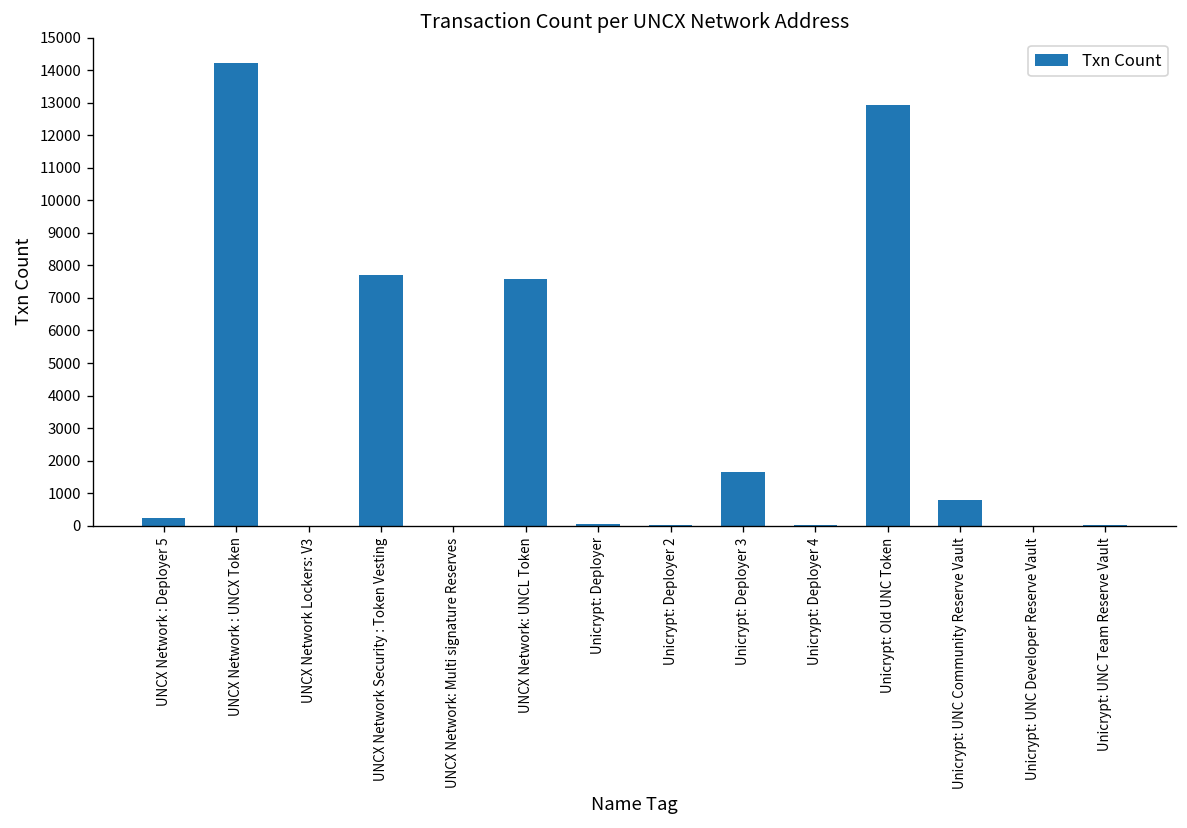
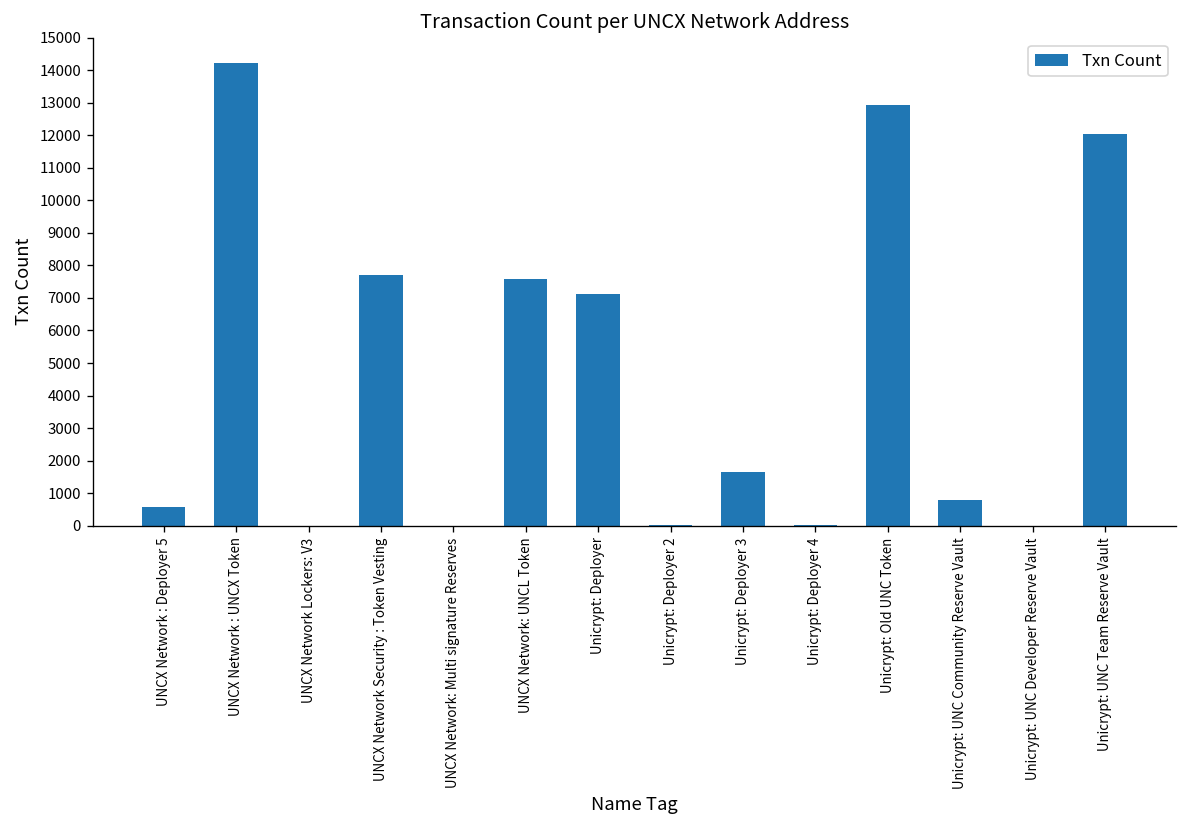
UNCX Network : Deployer 5: 200 -> 600
Unicrypt: Deployer: 100 -> 7100
Unicrypt: UNC Team Reserve Vault: 0 -> 12000
